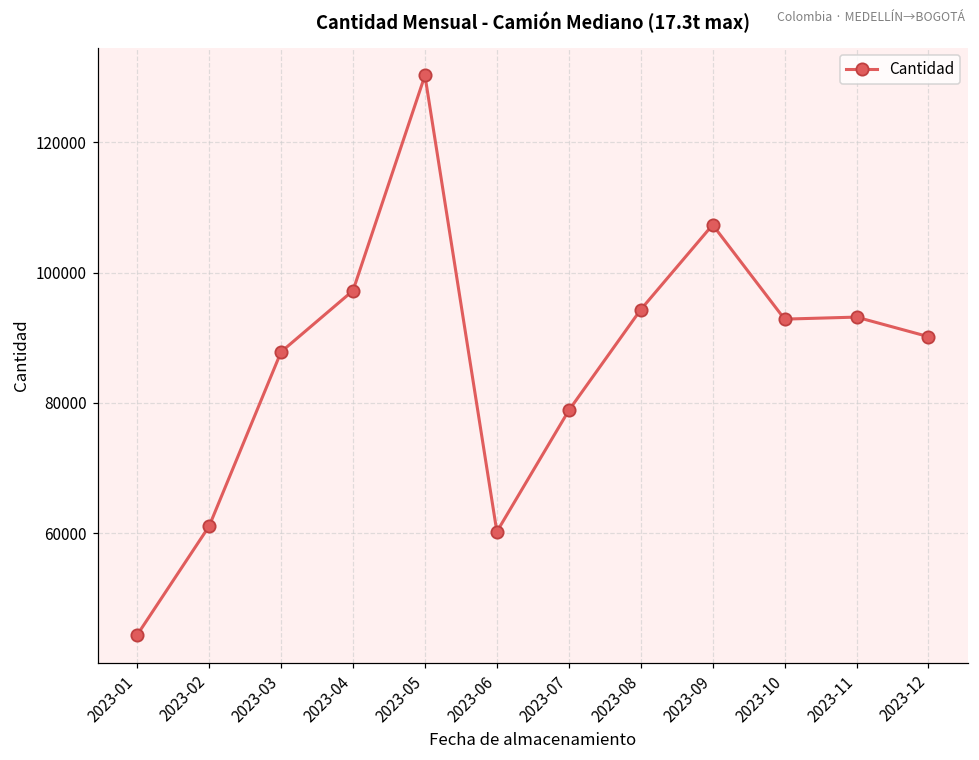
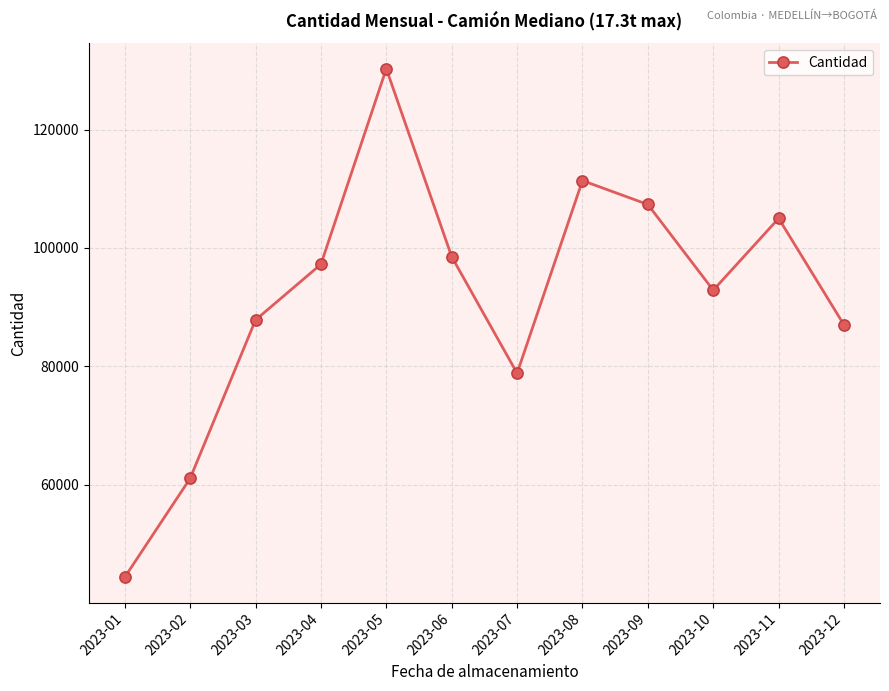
2023-06: 60000 -> 99000
2023-08: 94000 -> 111000
2023-11: 93000 -> 105000
2023-12: 90000 -> 87000
